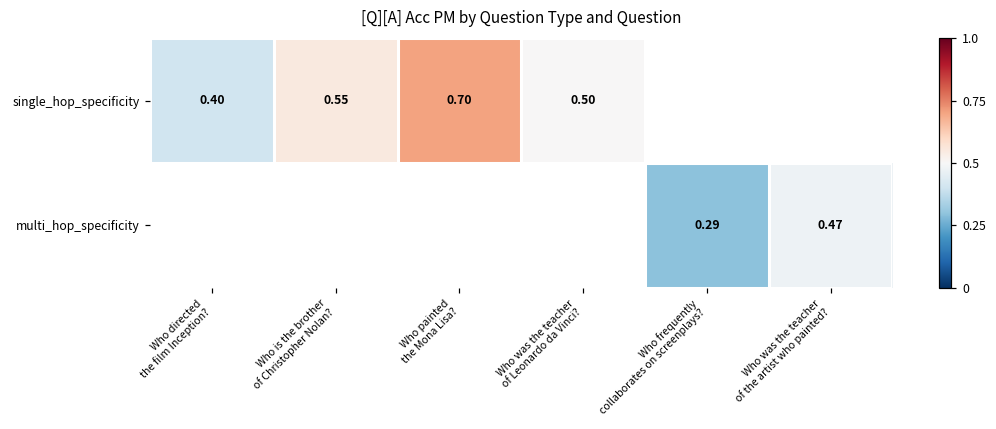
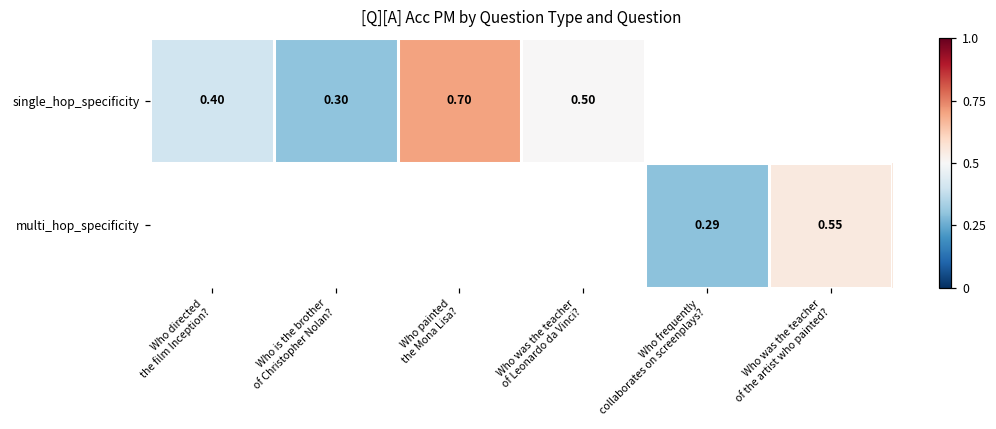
single_hop_specificity, Who is the brother of Christopher Nolan?: 0.55 -> 0.30
multi_hop_specificity, Who was the teacher of the artist who painted?: 0.47 -> 0.55
